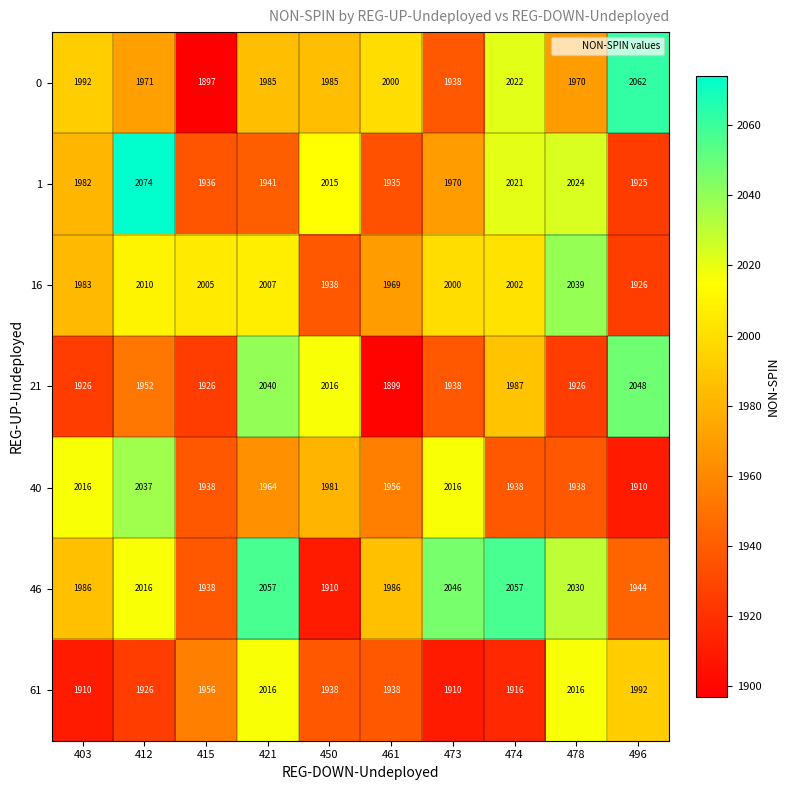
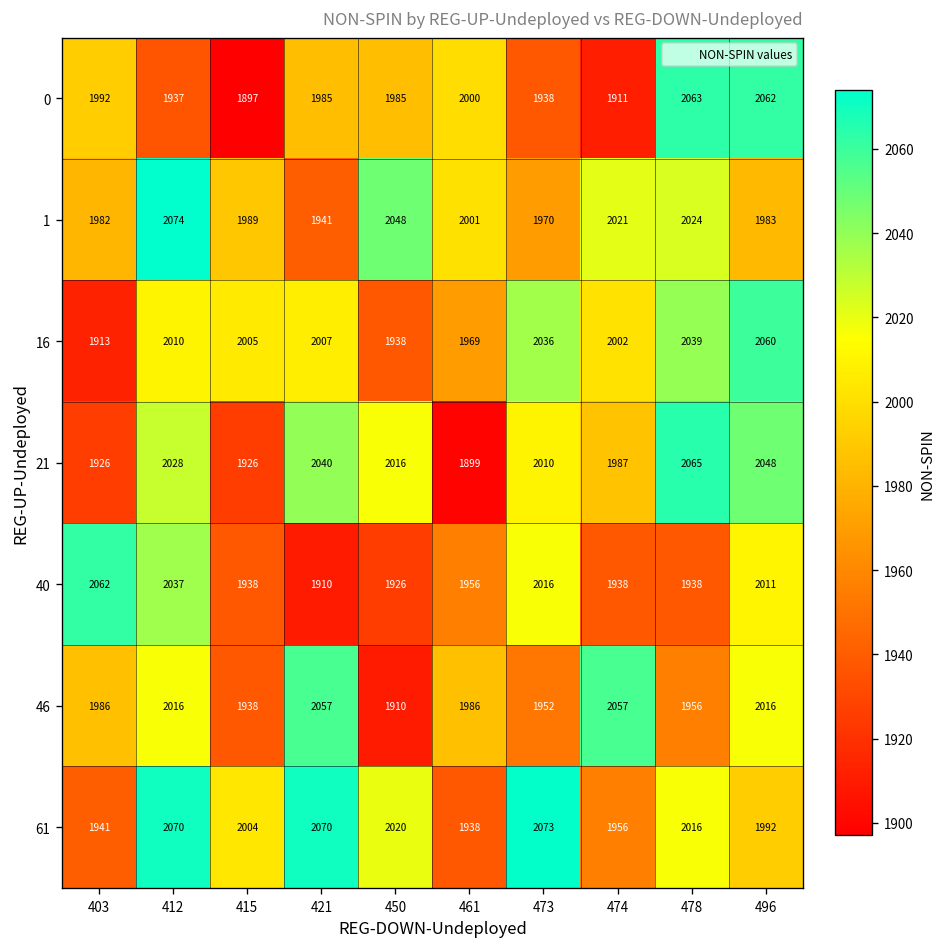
0, 412: 1971 -> 1937
0, 474: 2022 -> 1911
0, 478: 1970 -> 2063
1, 415: 1936 -> 1989
1, 450: 2015 -> 2048
1, 461: 1935 -> 2001
1, 496: 1925 -> 1983
16, 403: 1983 -> 1913
16, 473: 2000 -> 2036
16, 496: 1926 -> 2060
21, 412: 1952 -> 2028
21, 473: 1938 -> 2010
21, 478: 1926 -> 2065
40, 403: 2016 -> 2062
40, 421: 1964 -> 1910
40, 450: 1981 -> 1926
40, 496: 1910 -> 2011
46, 473: 2046 -> 1952
46, 478: 2030 -> 1956
46, 496: 1944 -> 2016
61, 403: 1910 -> 1941
61, 412: 1926 -> 2070
61, 415: 1956 -> 2004
61, 421: 2016 -> 2070
61, 450: 1938 -> 2020
61, 473: 1910 -> 2073
61, 474: 1916 -> 1956
